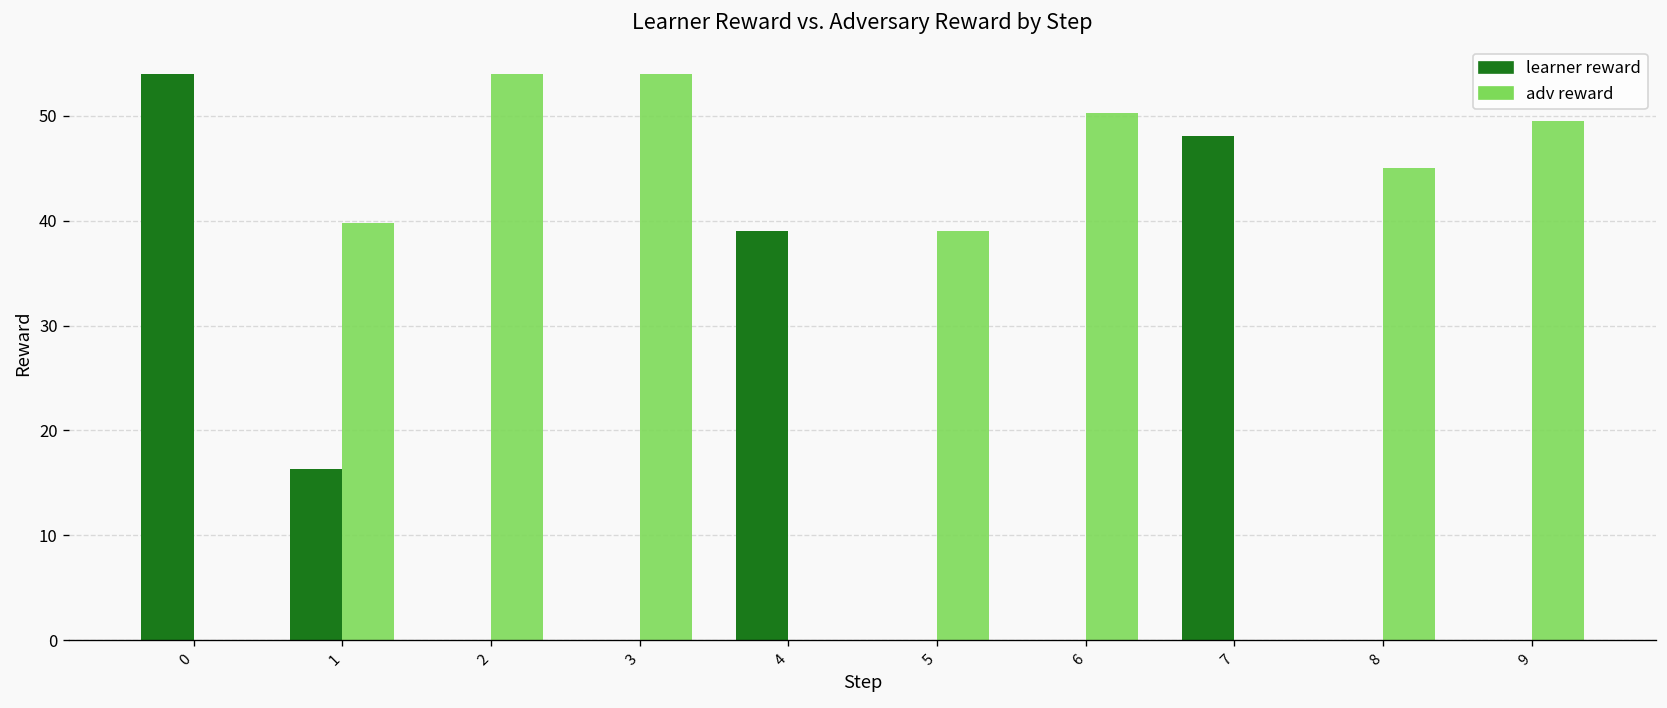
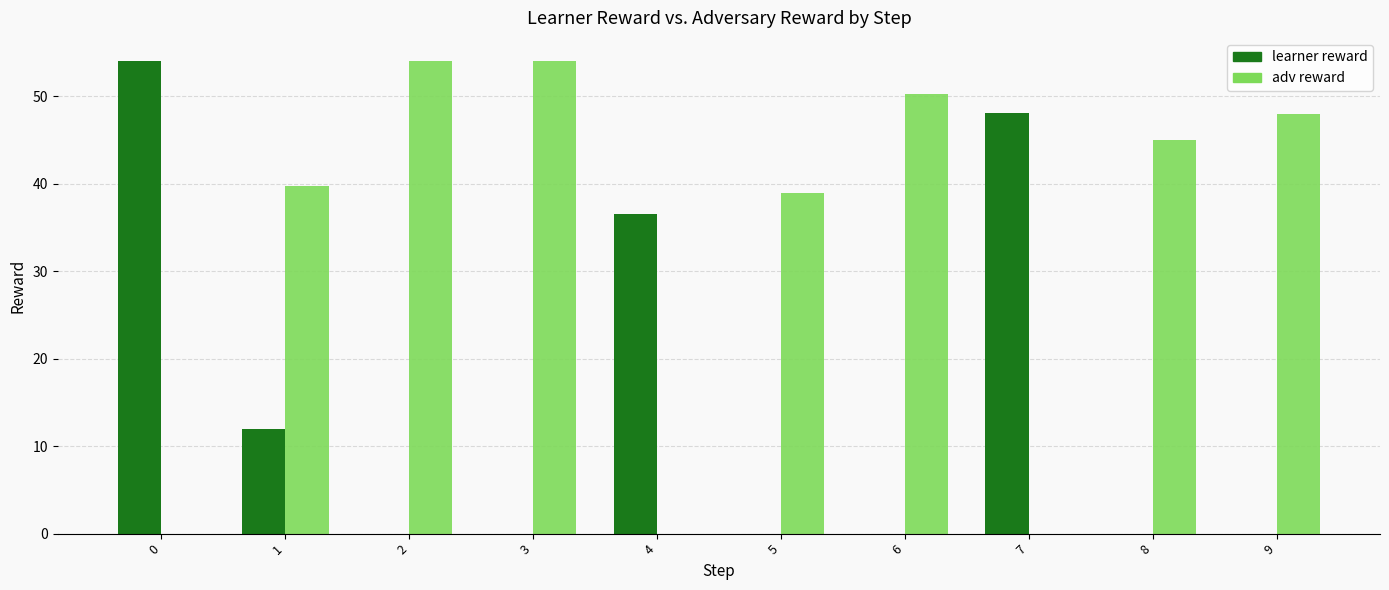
learner reward, 1: 16 -> 12
learner reward, 4: 39 -> 37
adv reward, 9: 50 -> 48
